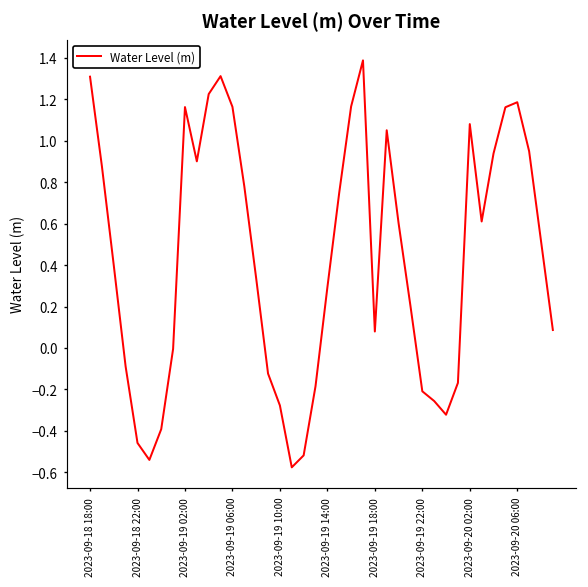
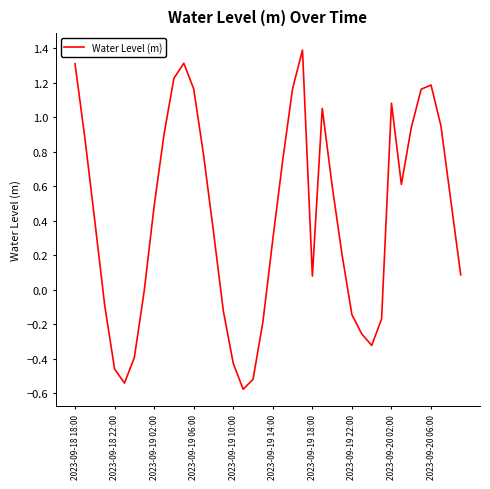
2023-09-19 02:00: 1.16 -> 0.49
2023-09-19 10:00: -0.28 -> -0.43
2023-09-19 22:00: -0.21 -> -0.14
